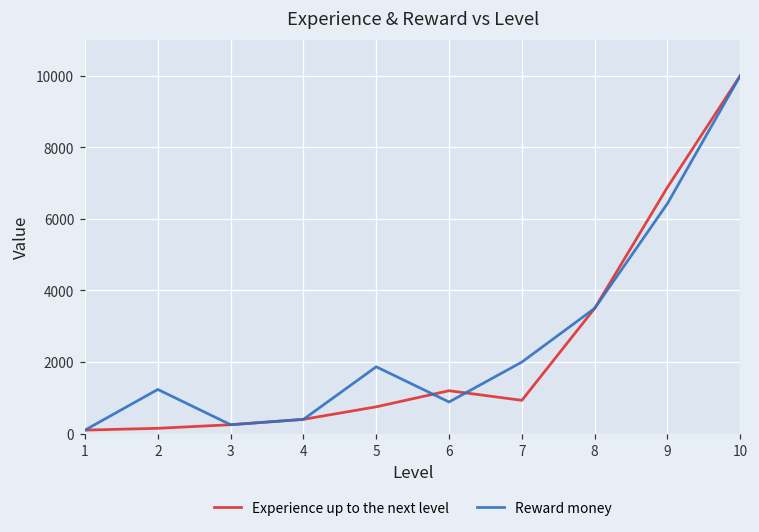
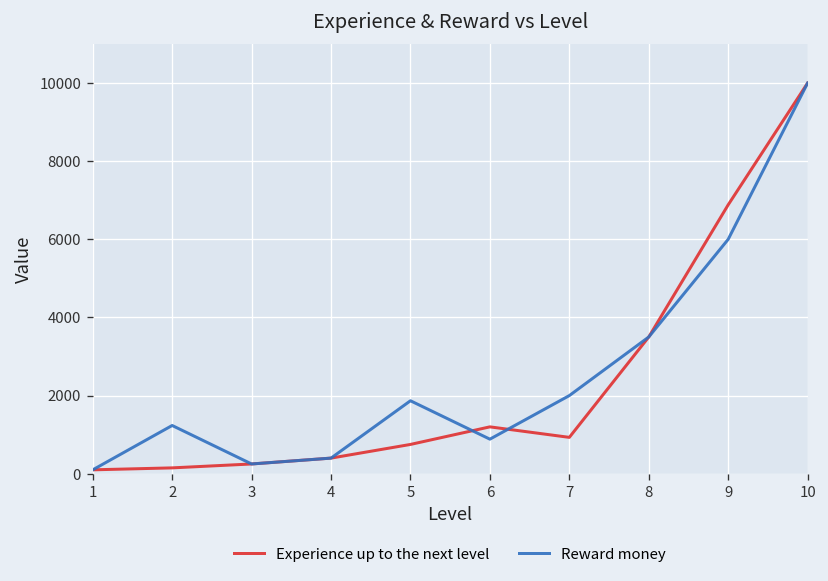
Reward money, 9: 6400 -> 6000
